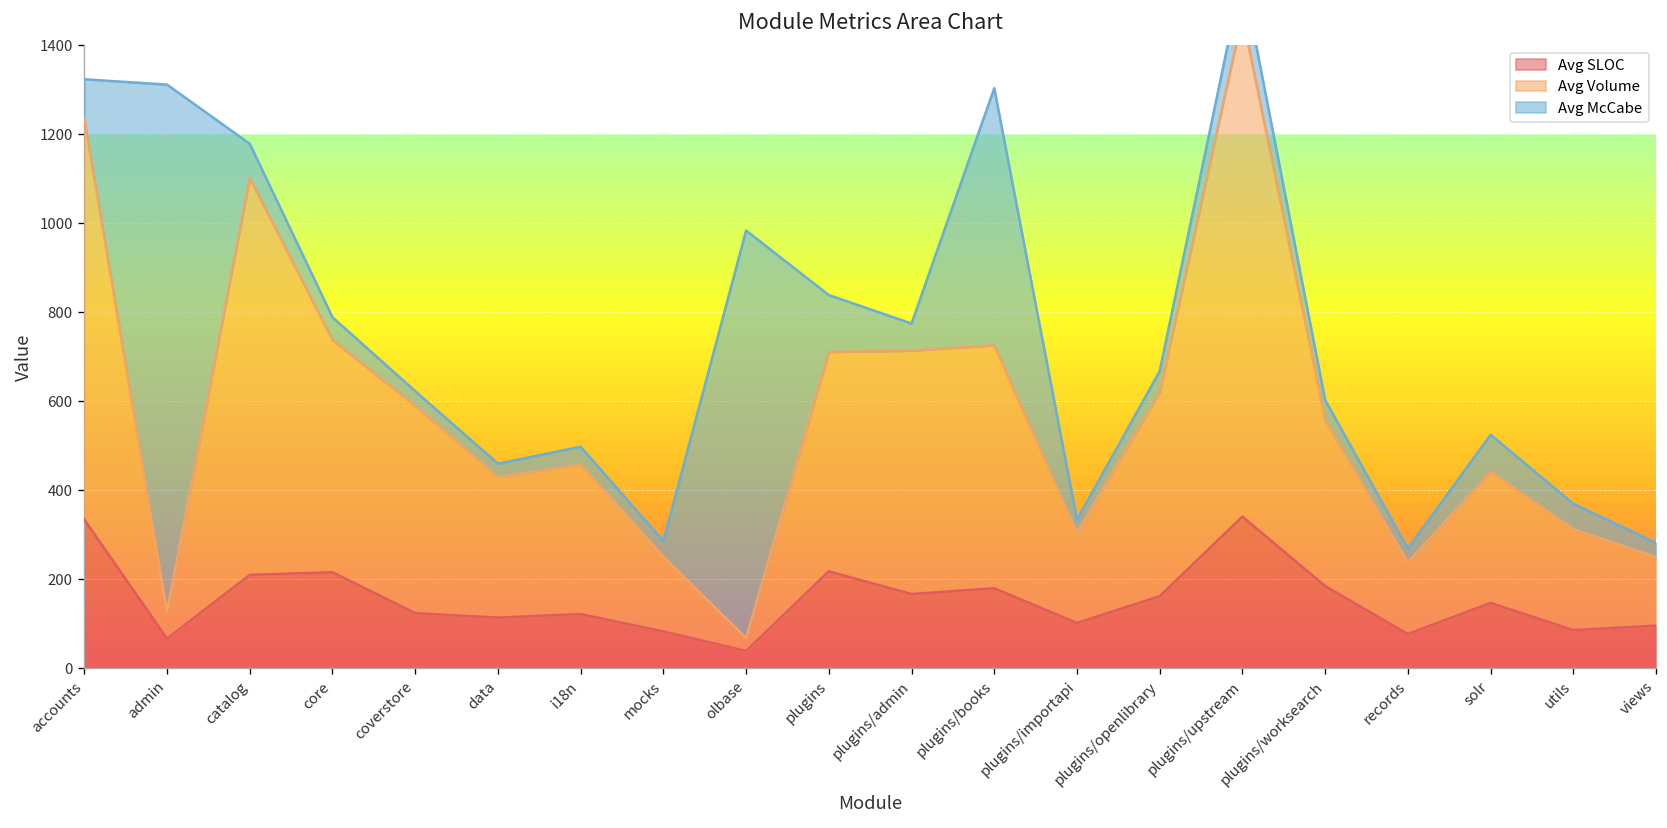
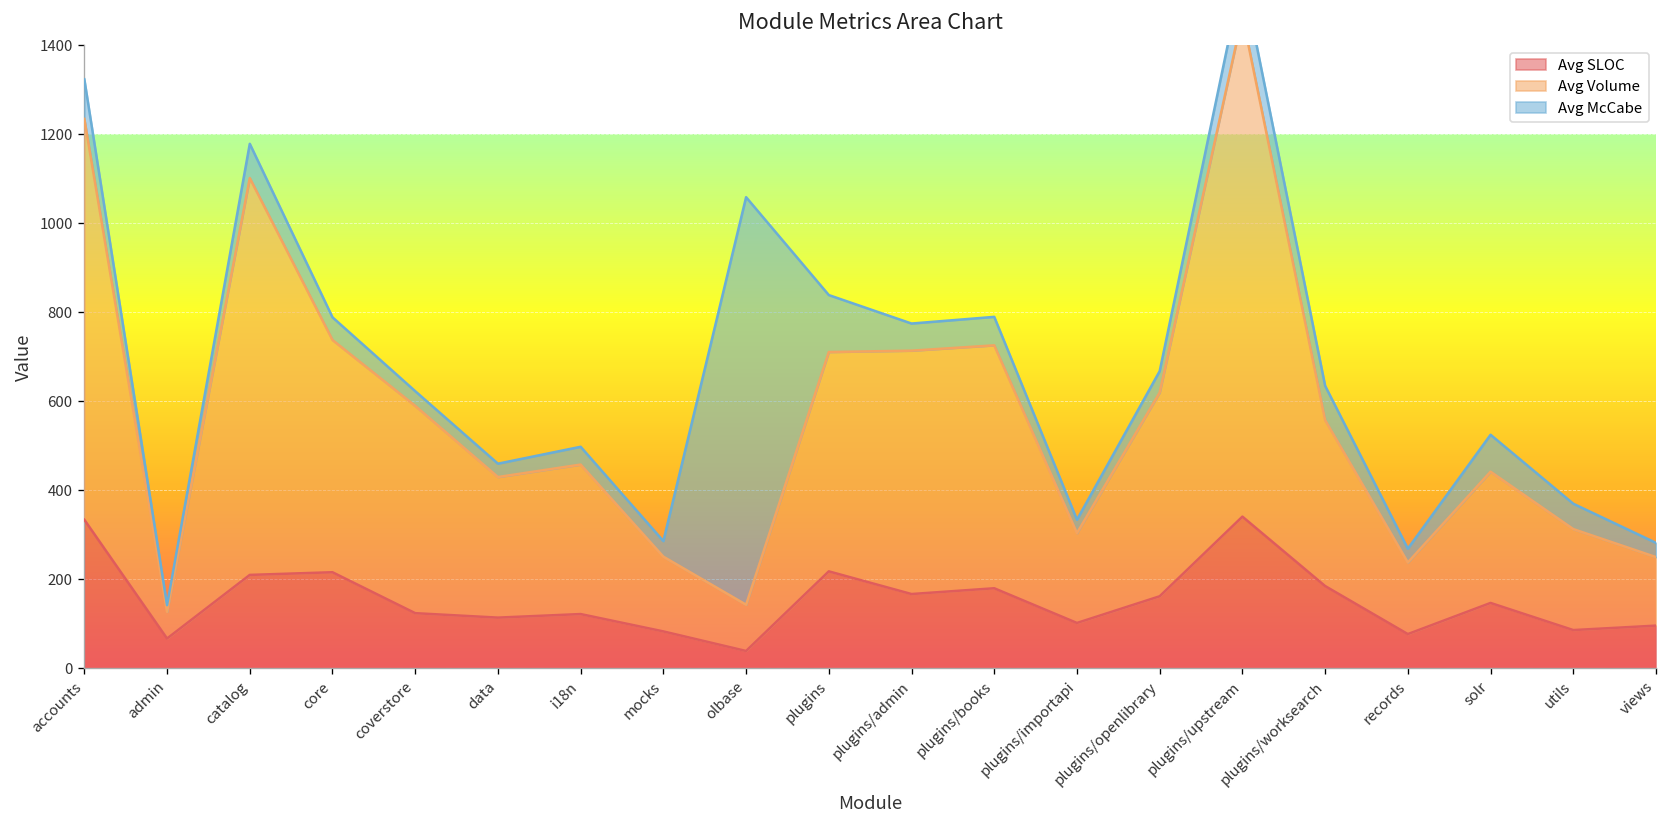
Avg McCabe, admin: 1190 -> 20
Avg Volume, olbase: 30 -> 100
Avg McCabe, plugins/books: 580 -> 60
Avg McCabe, plugins/worksearch: 50 -> 80
